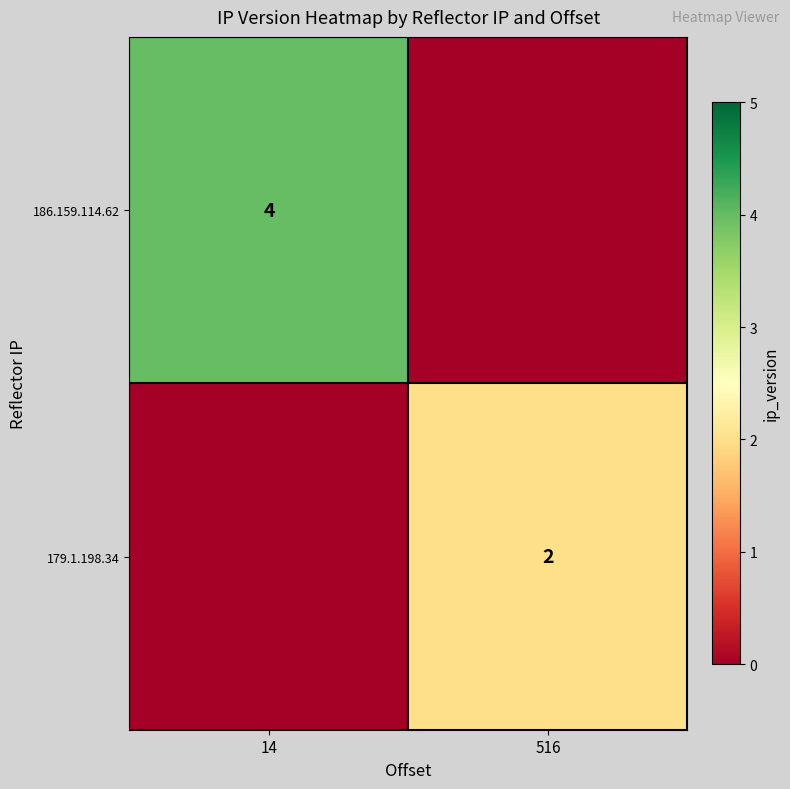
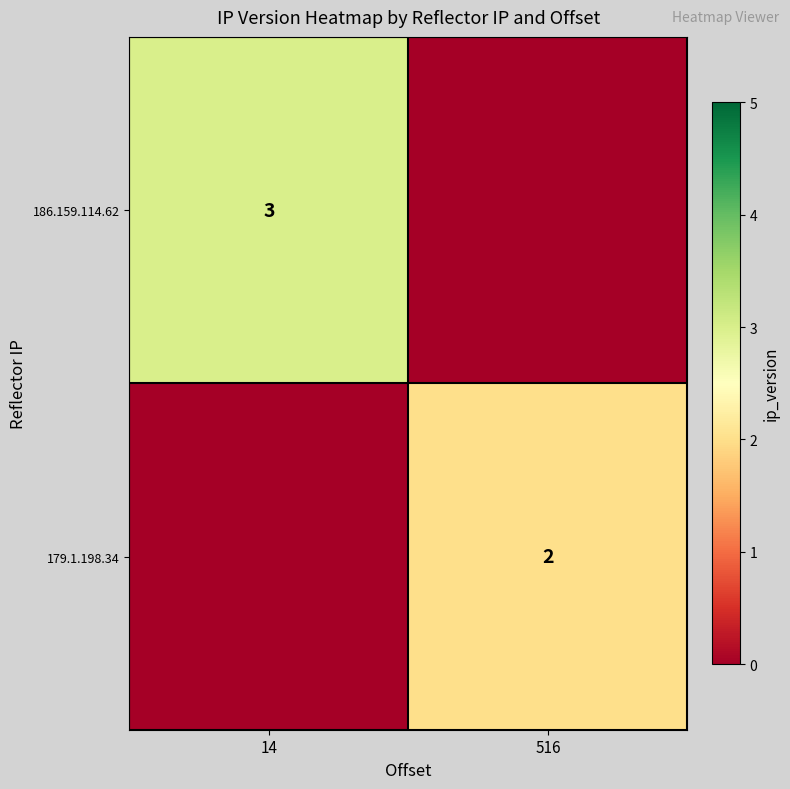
186.159.114.62, 14: 4 -> 3
